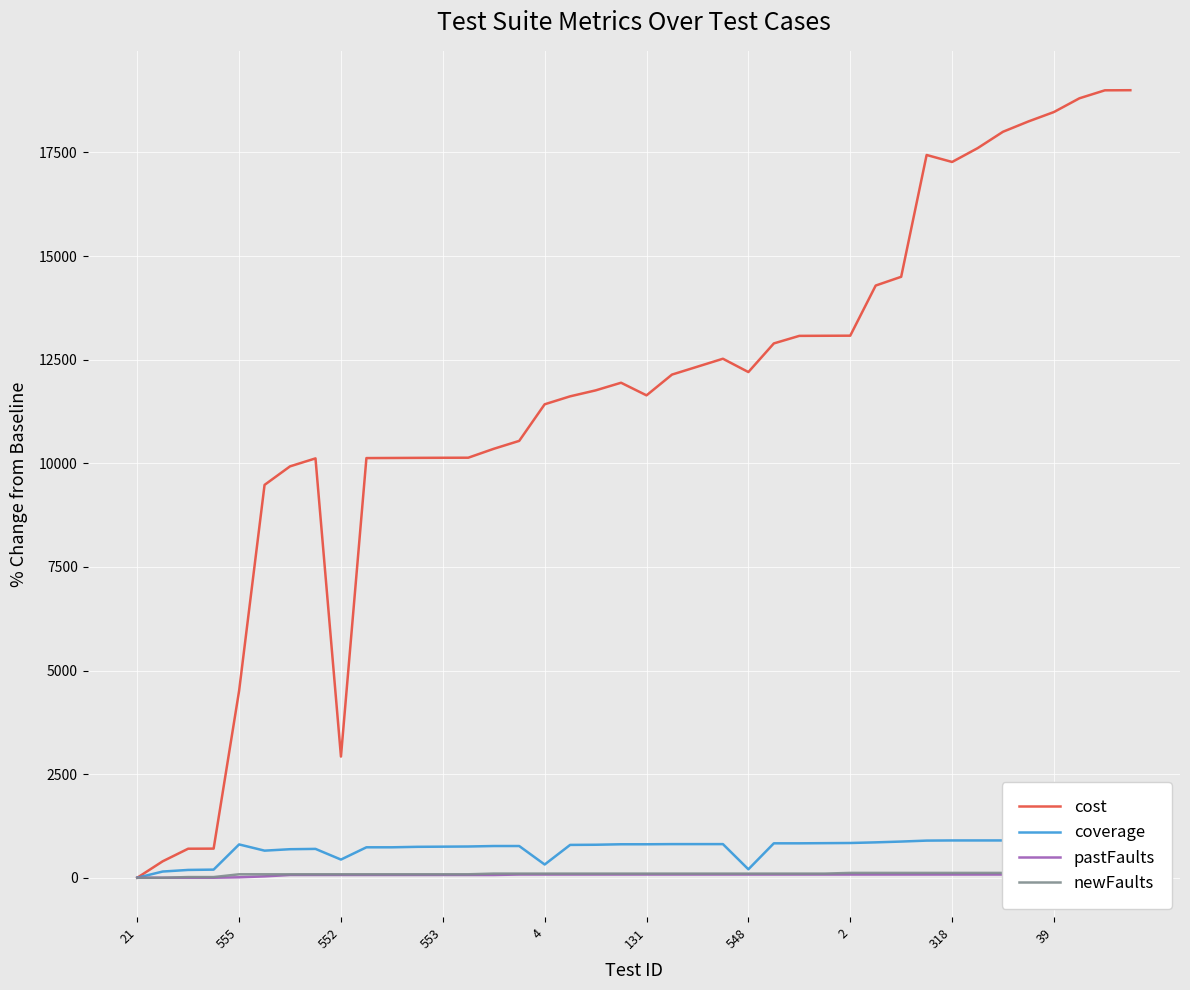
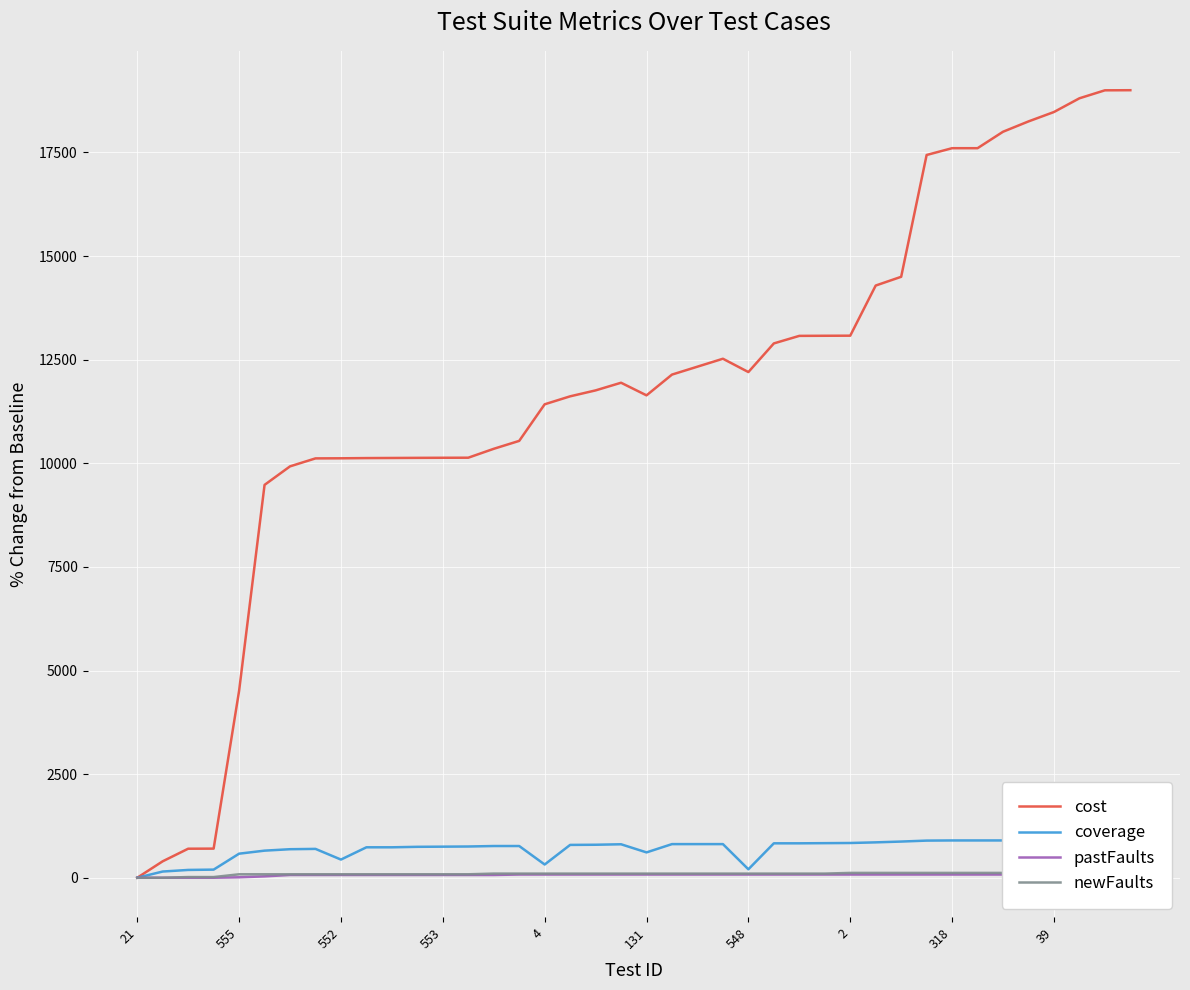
coverage, 555: 800 -> 600
cost, 552: 2900 -> 10100
coverage, 131: 800 -> 600
cost, 318: 17300 -> 17600
